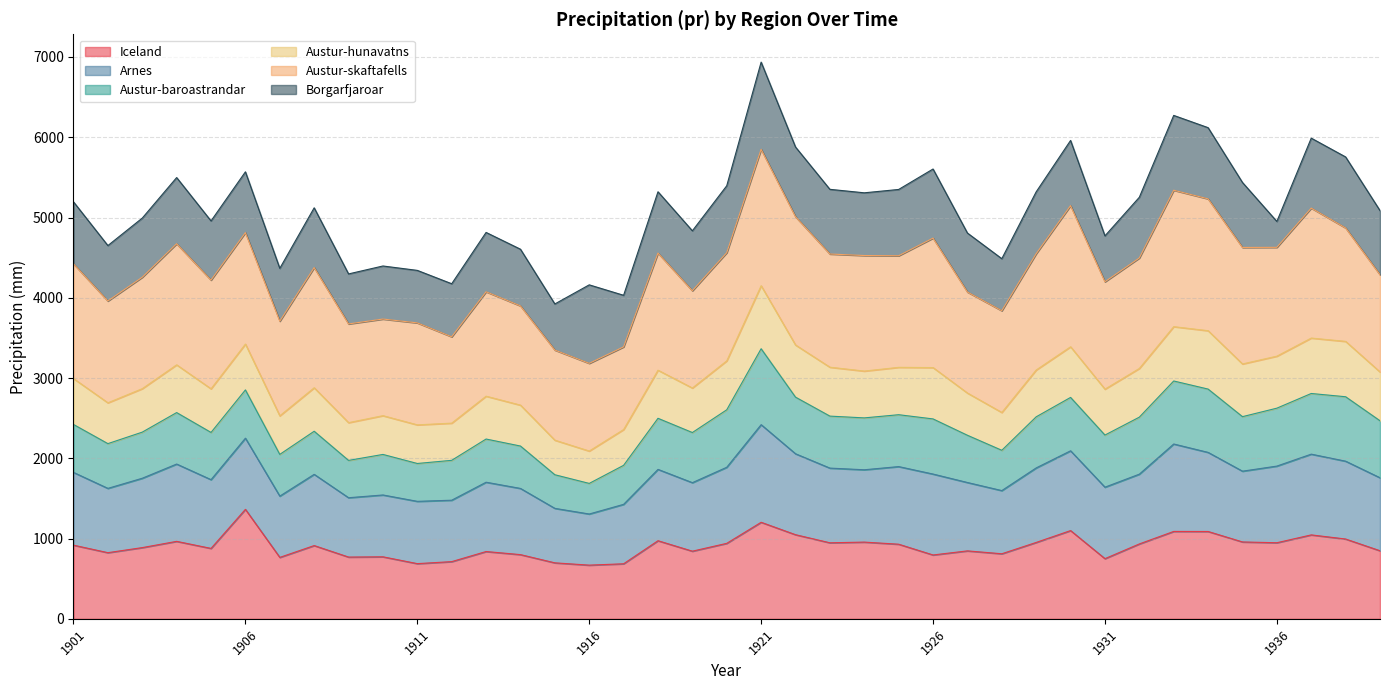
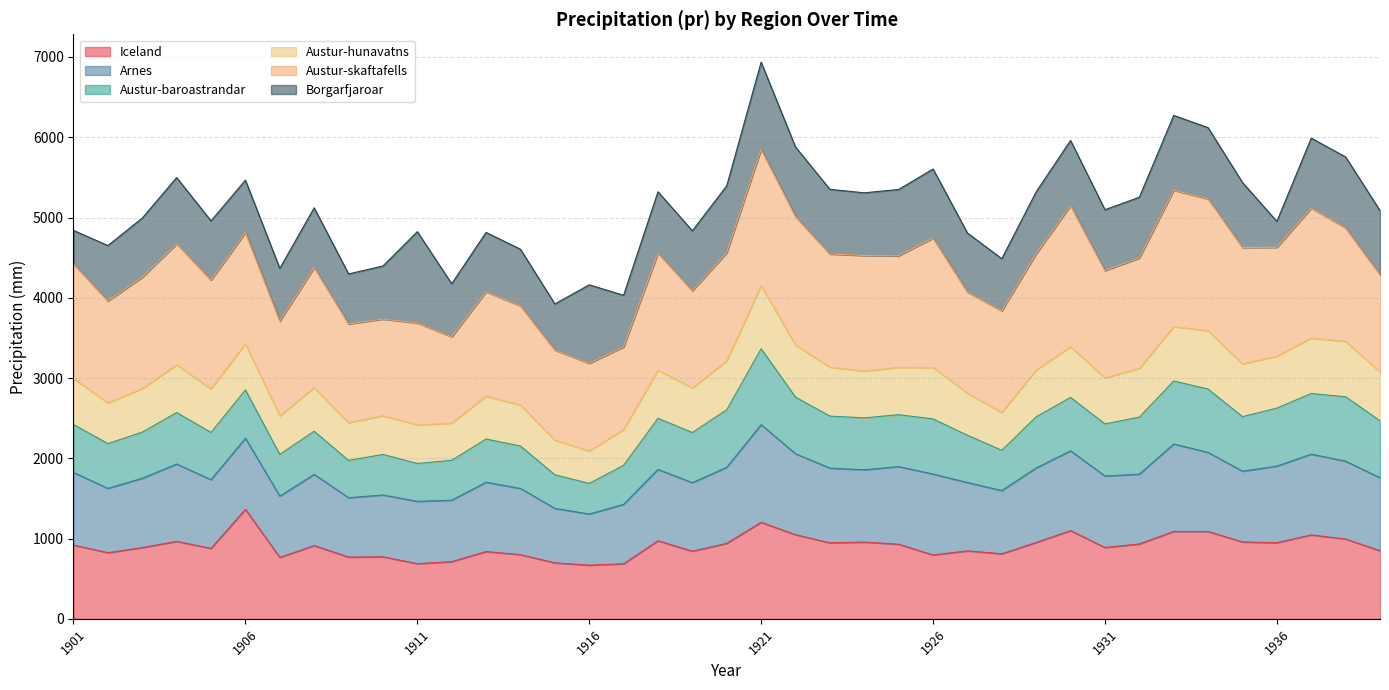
Borgarfjaroar, 1901: 800 -> 400
Borgarfjaroar, 1906: 800 -> 700
Borgarfjaroar, 1911: 700 -> 1100
Iceland, 1931: 700 -> 900
Borgarfjaroar, 1931: 600 -> 800
